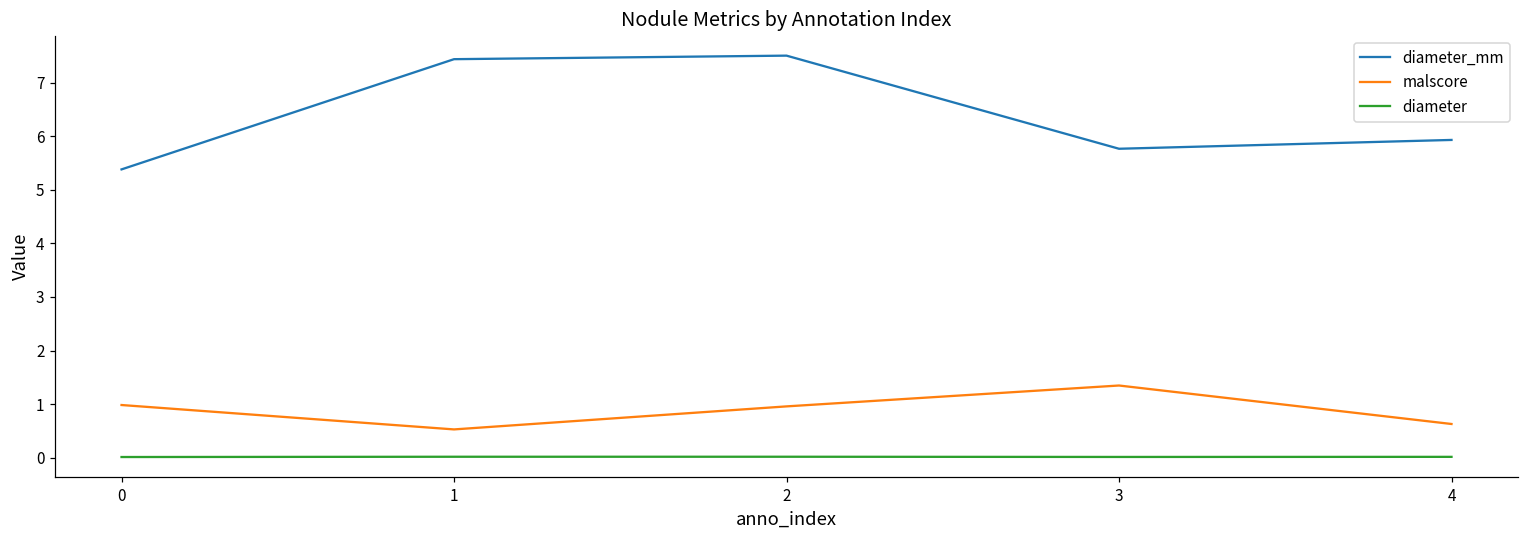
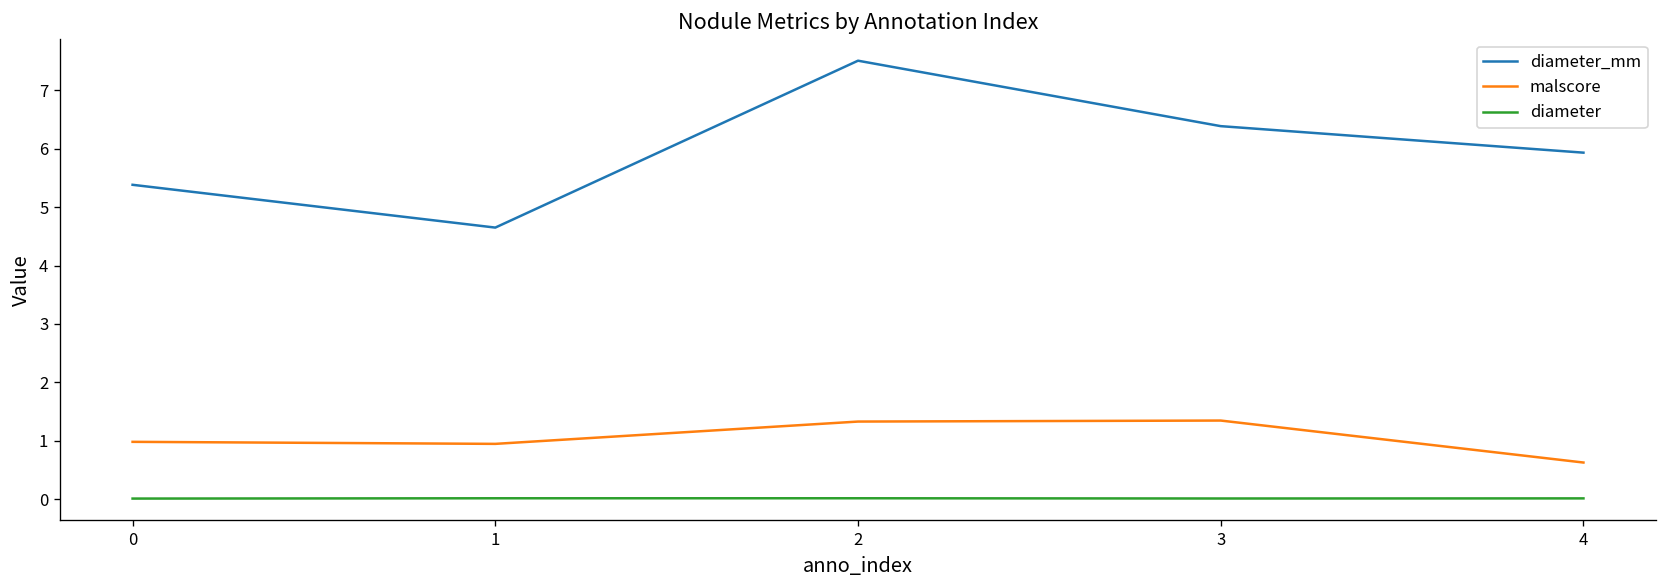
diameter_mm, 1: 7.4 -> 4.7
malscore, 1: 0.5 -> 0.9
malscore, 2: 1.0 -> 1.3
diameter_mm, 3: 5.8 -> 6.4
